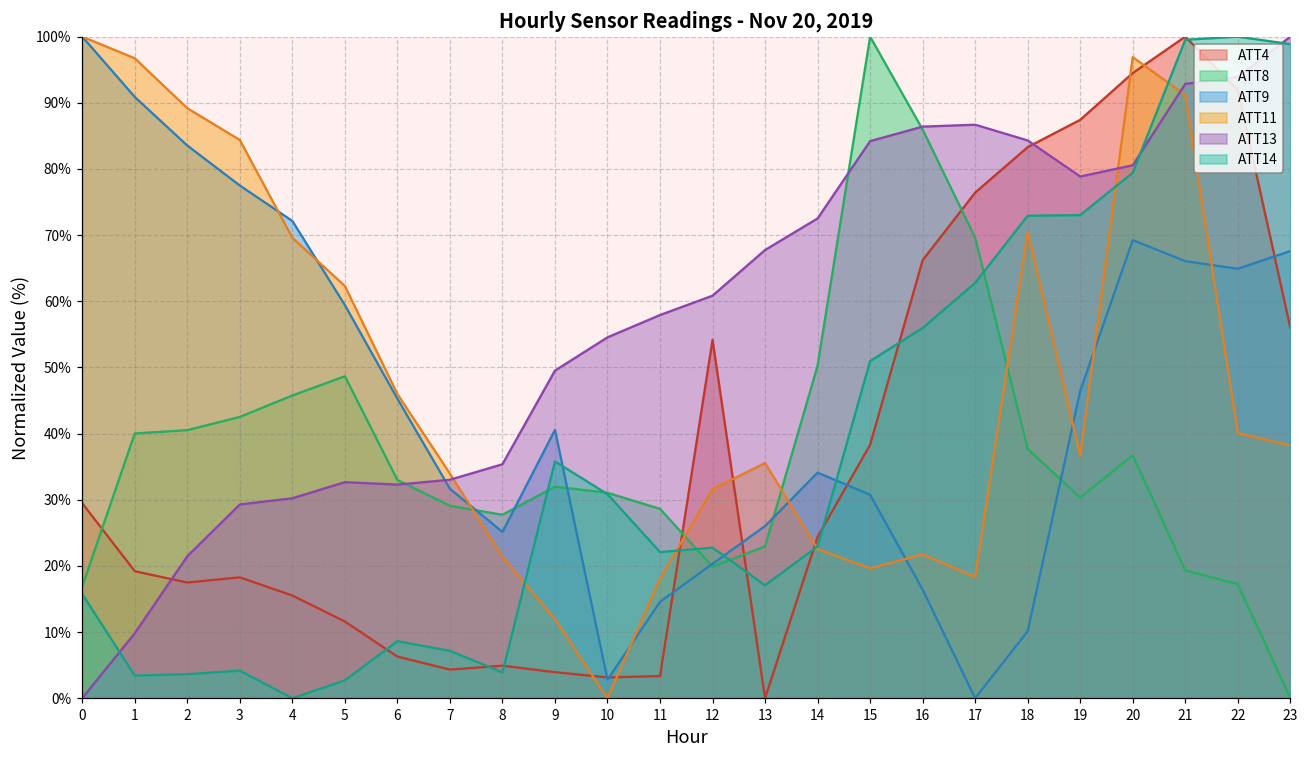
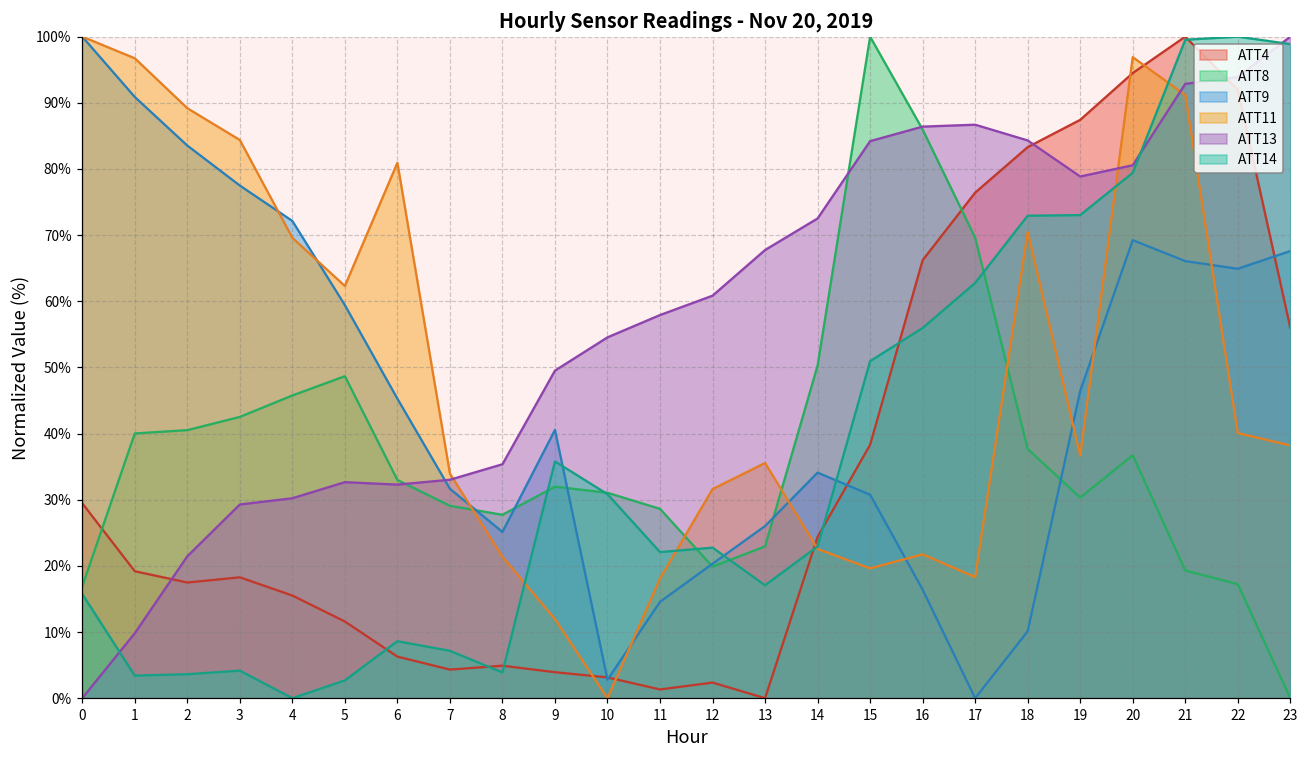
ATT11, 6: 46% -> 81%
ATT4, 11: 3% -> 1%
ATT4, 12: 54% -> 2%
